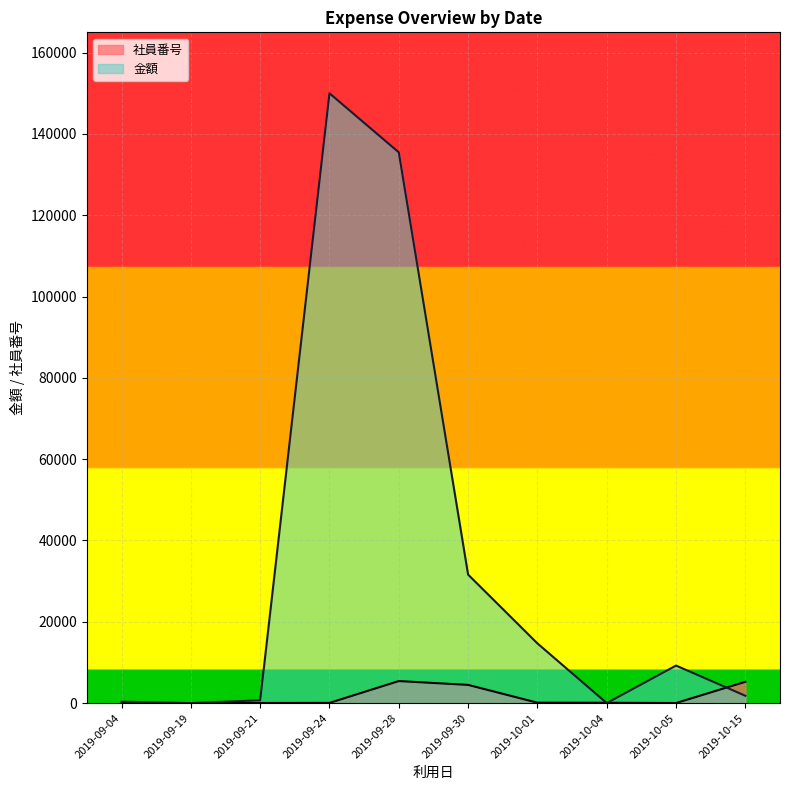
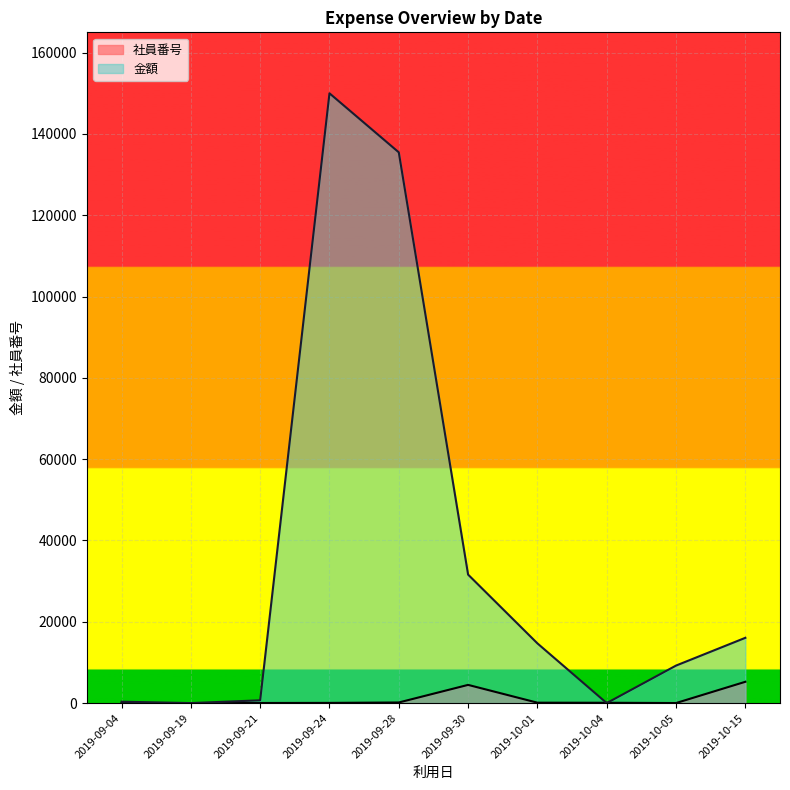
社員番号, 2019-09-28: 5000 -> 0
金額, 2019-10-15: 2000 -> 16000
